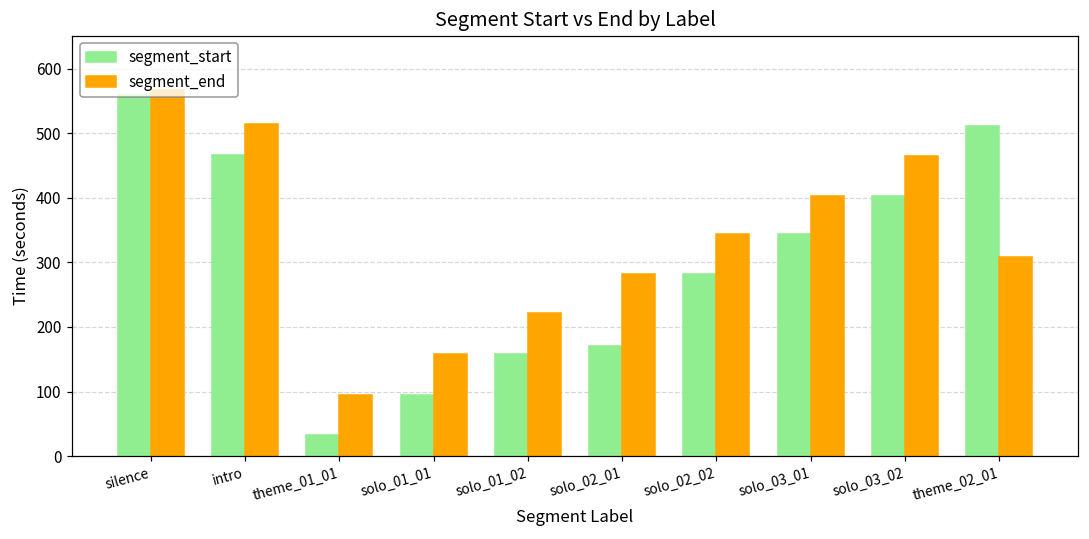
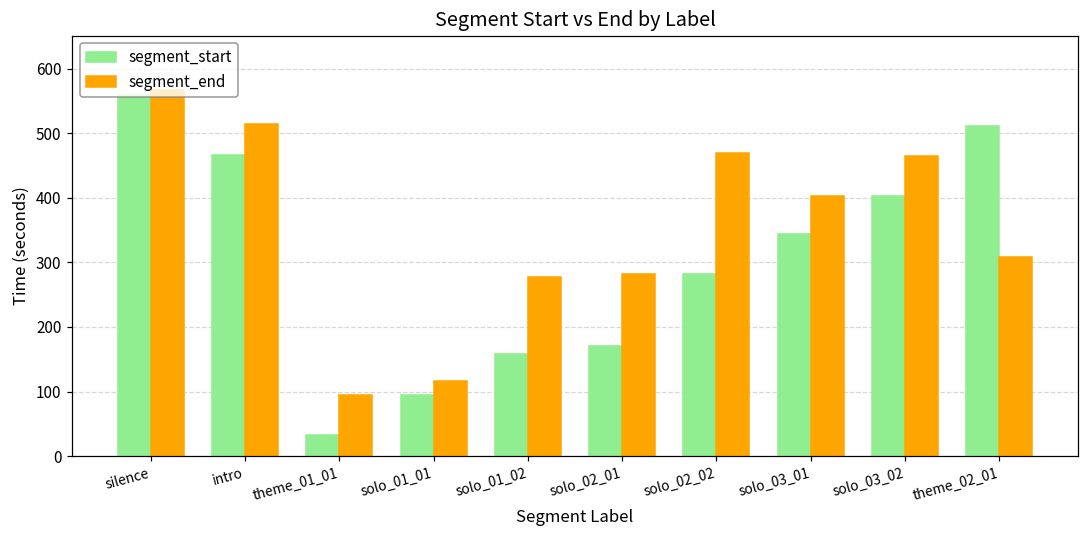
segment_end, solo_01_01: 160 -> 120
segment_end, solo_01_02: 220 -> 280
segment_end, solo_02_02: 340 -> 470
